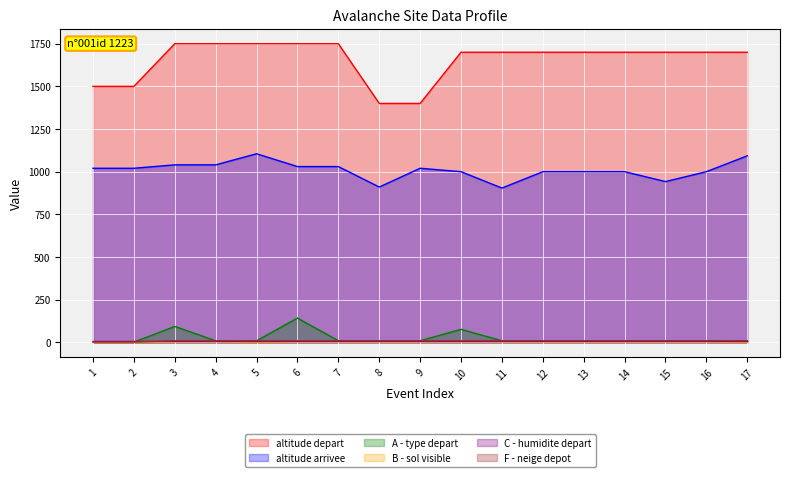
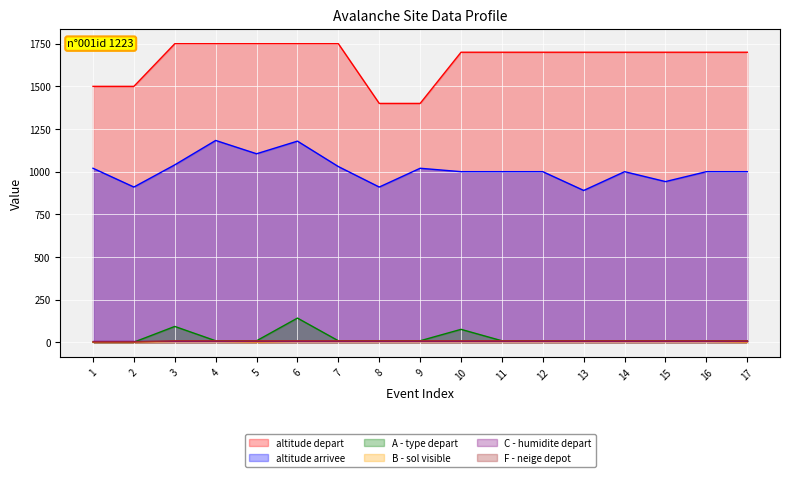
altitude arrivee, 2: 1020 -> 910
altitude arrivee, 4: 1040 -> 1180
altitude arrivee, 6: 1030 -> 1180
altitude arrivee, 11: 900 -> 1000
altitude arrivee, 13: 1000 -> 890
altitude arrivee, 17: 1090 -> 1000
